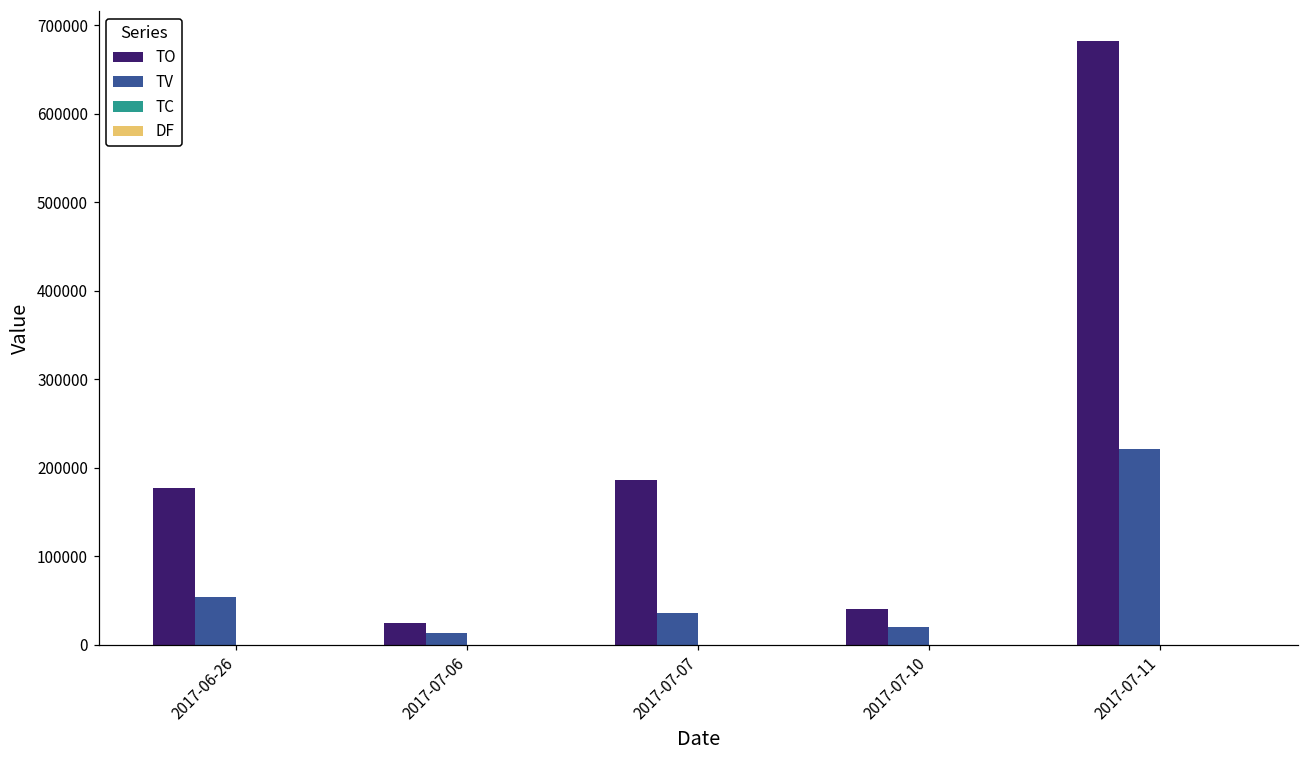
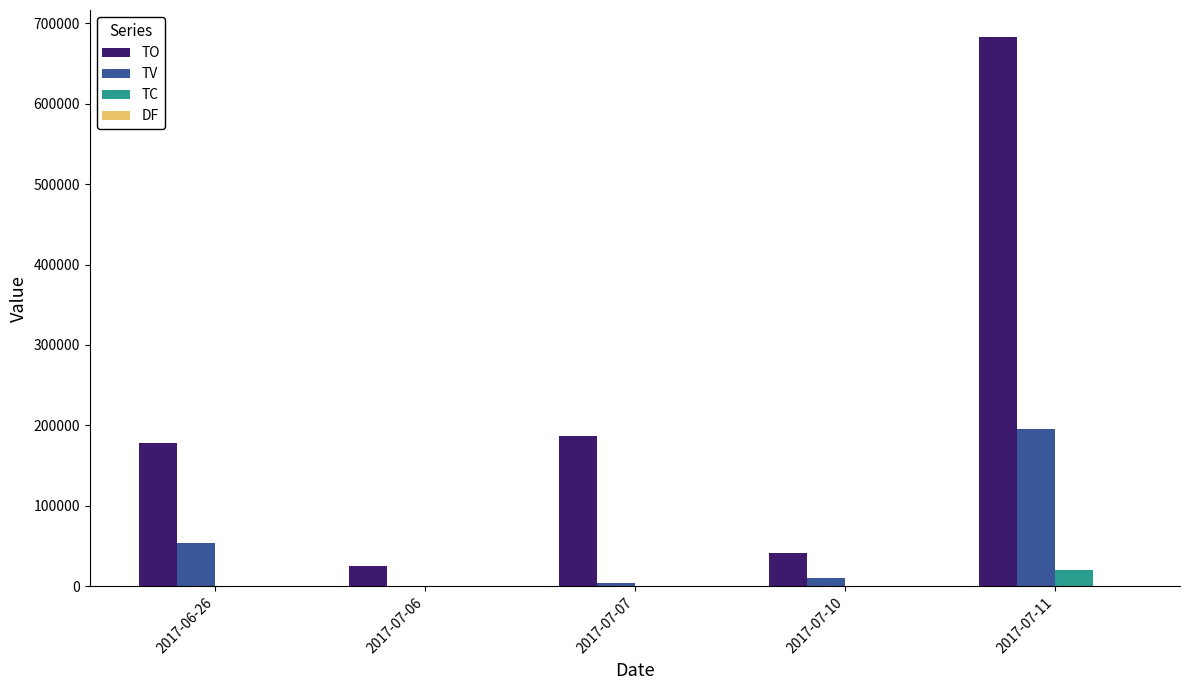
TV, 2017-07-06: 10000 -> 0
TV, 2017-07-07: 40000 -> 0
TV, 2017-07-10: 20000 -> 10000
TV, 2017-07-11: 220000 -> 200000
TC, 2017-07-11: 0 -> 20000
